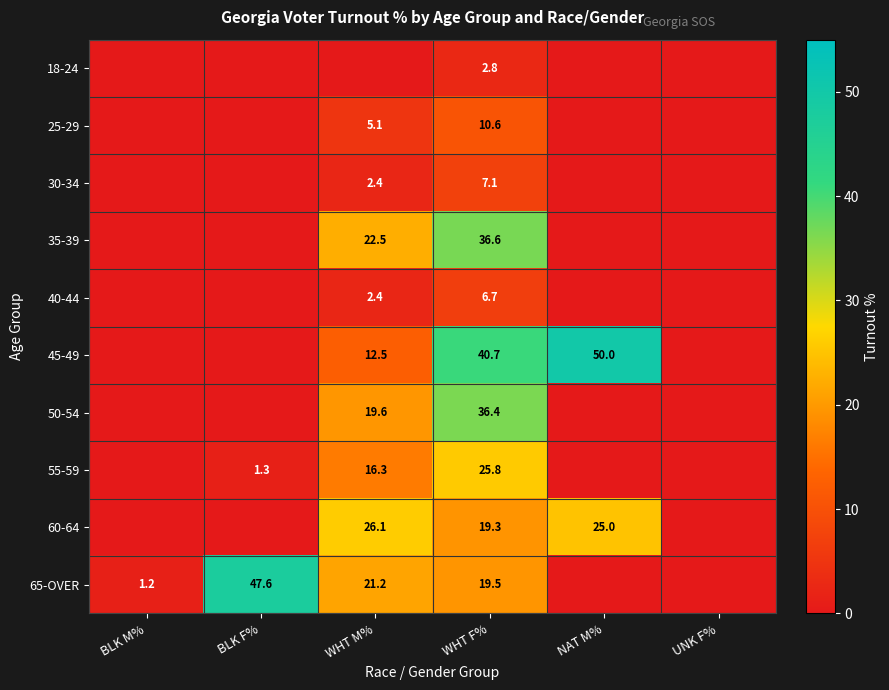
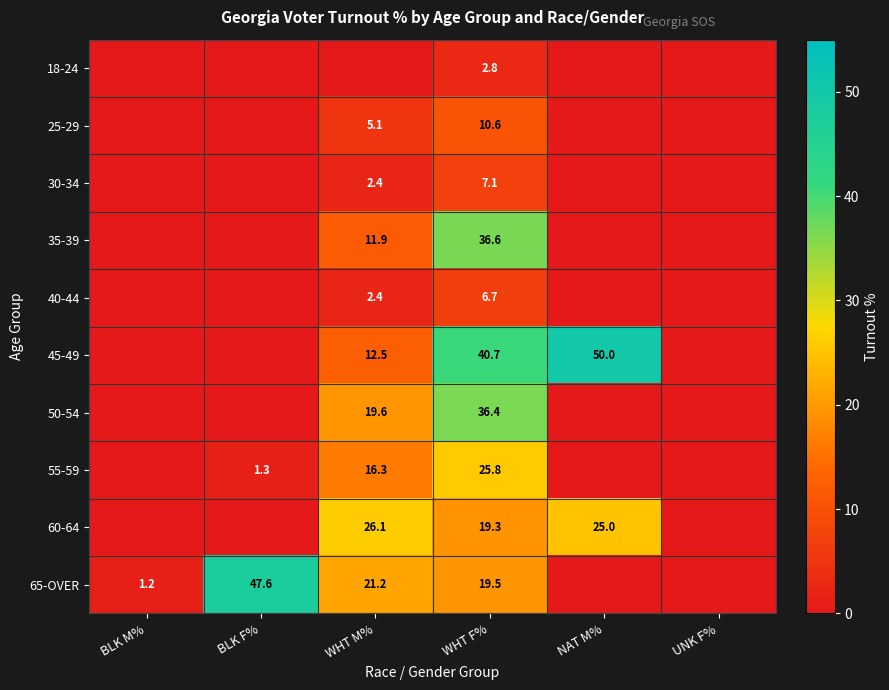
35-39, WHT M%: 22.5 -> 11.9
